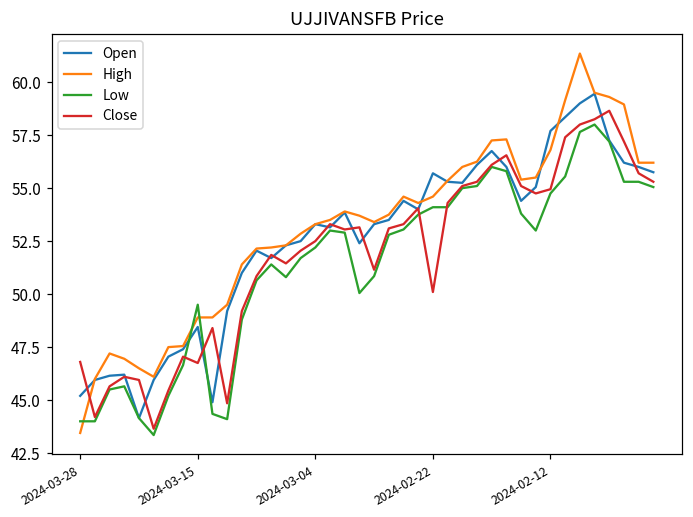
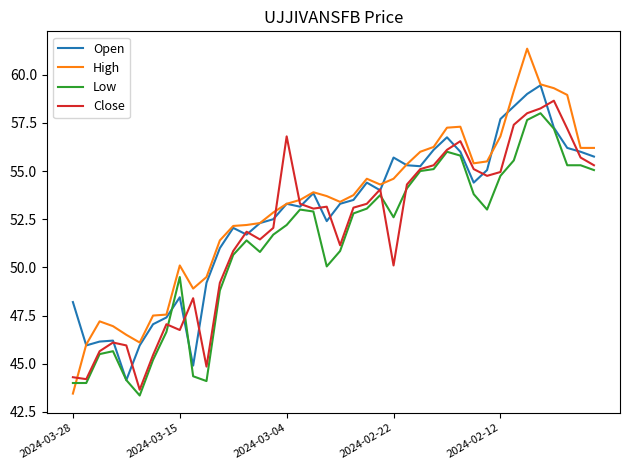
Open, 2024-03-28: 45.2 -> 48.2
Close, 2024-03-28: 46.8 -> 44.3
High, 2024-03-15: 48.9 -> 50.1
Close, 2024-03-04: 52.5 -> 56.8
Low, 2024-02-22: 54.1 -> 52.6
